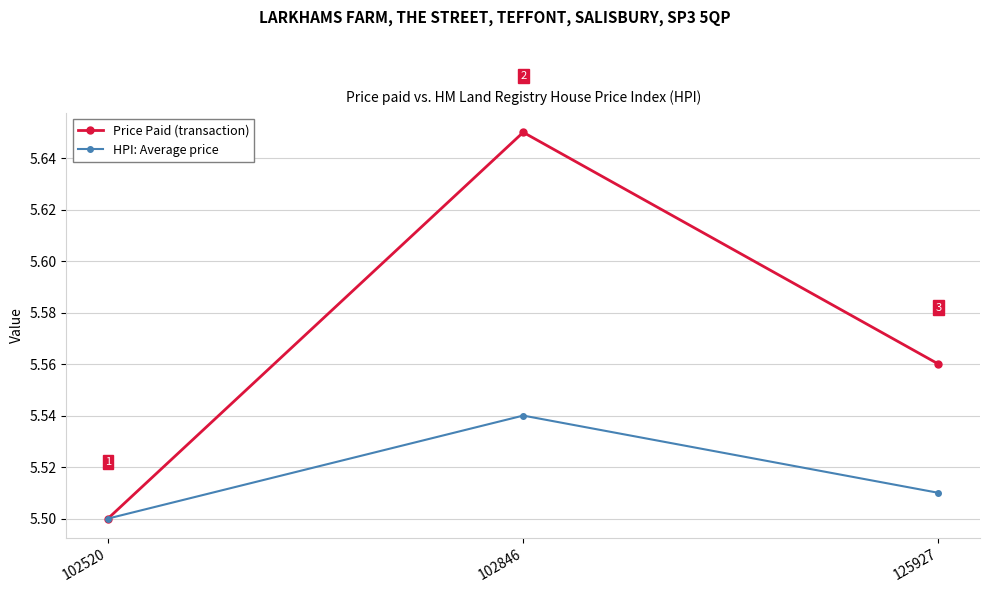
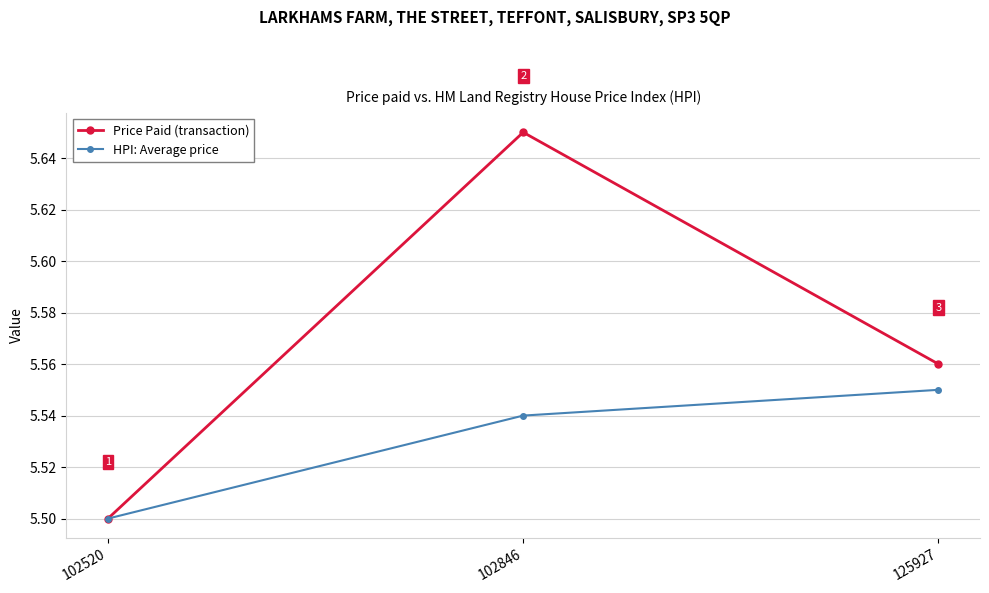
HPI: Average price, 125927: 5.51 -> 5.55
